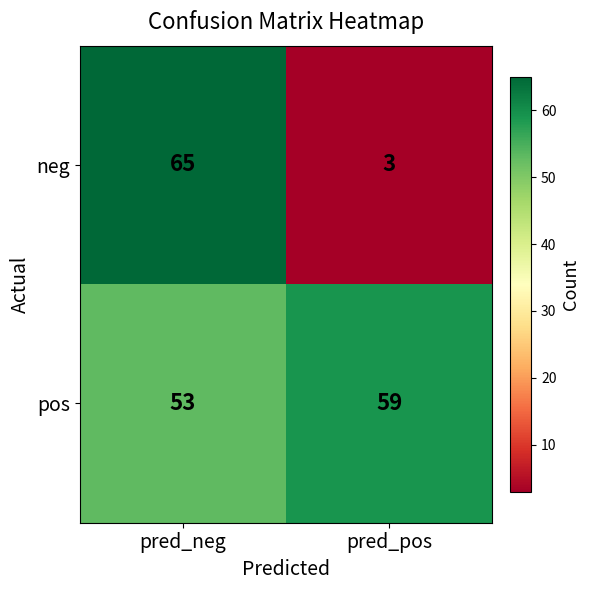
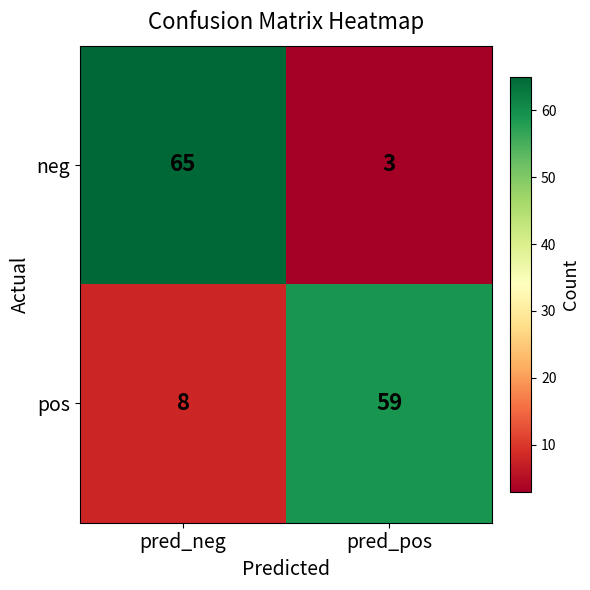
pos, pred_neg: 53 -> 8
